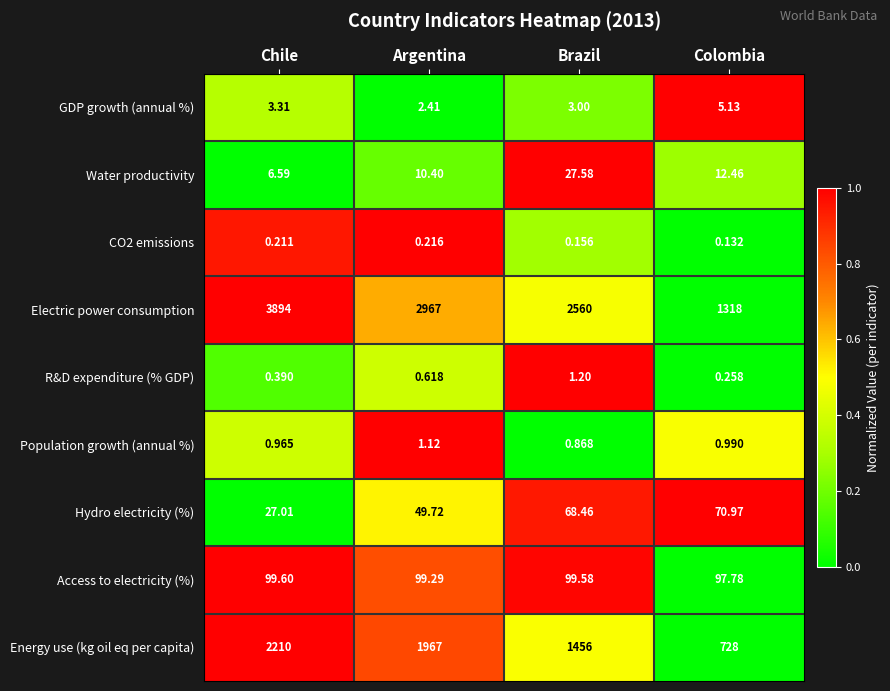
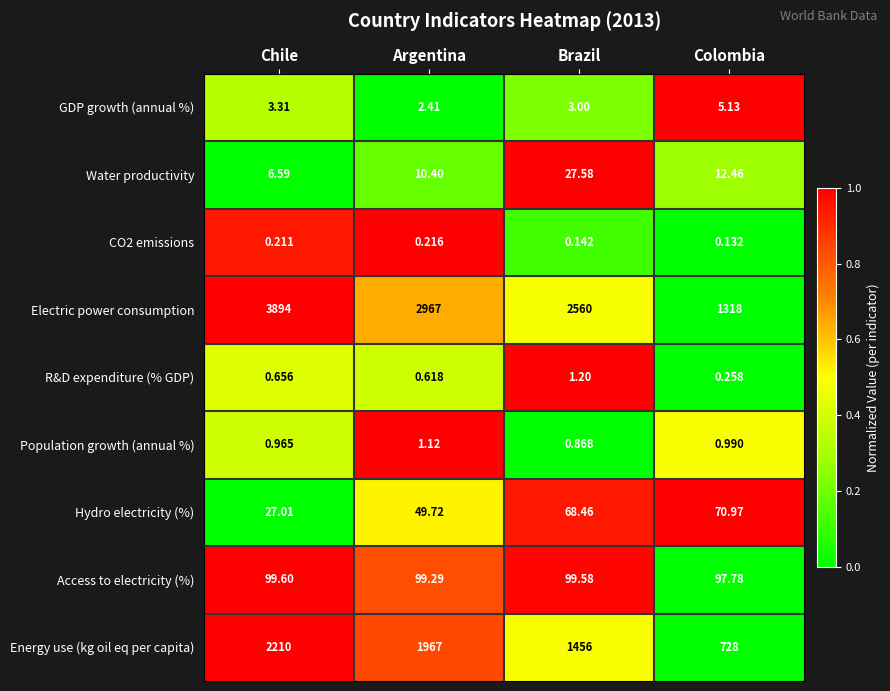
CO2 emissions, Brazil: 0.156 -> 0.142
R&D expenditure (% GDP), Chile: 0.390 -> 0.656
